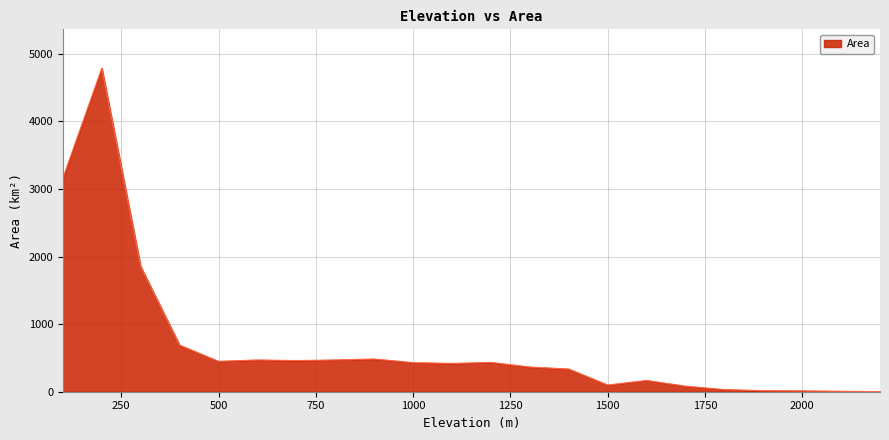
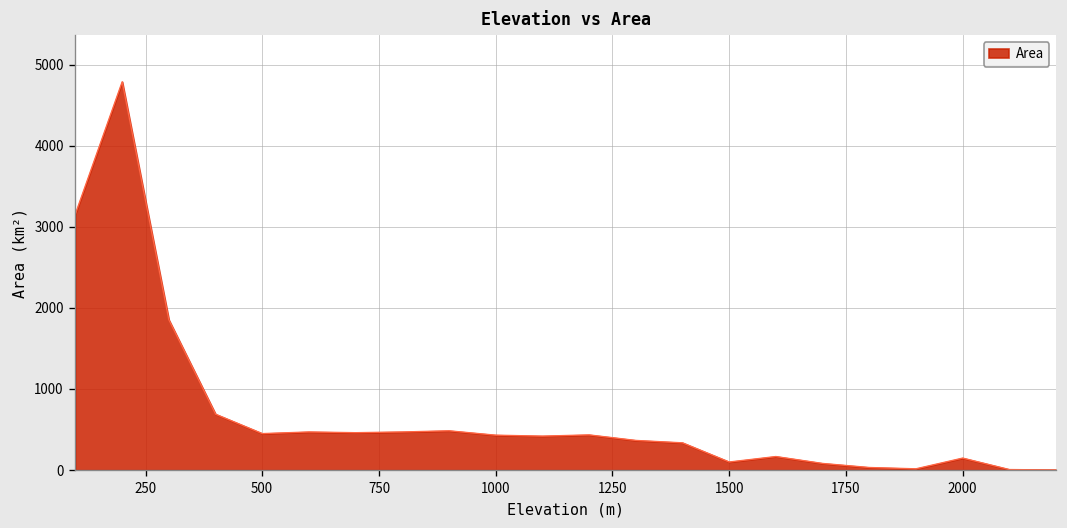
2000: 0 -> 100
